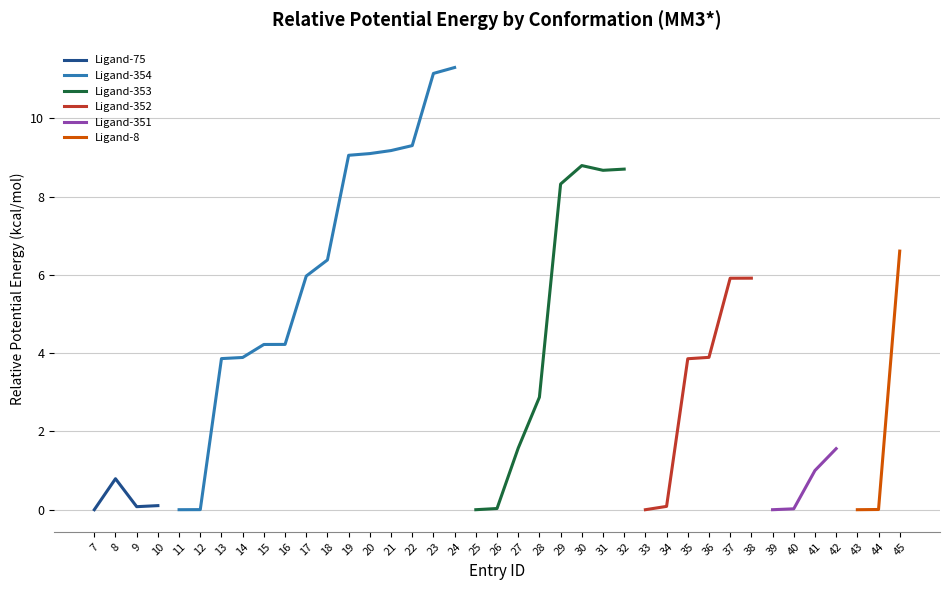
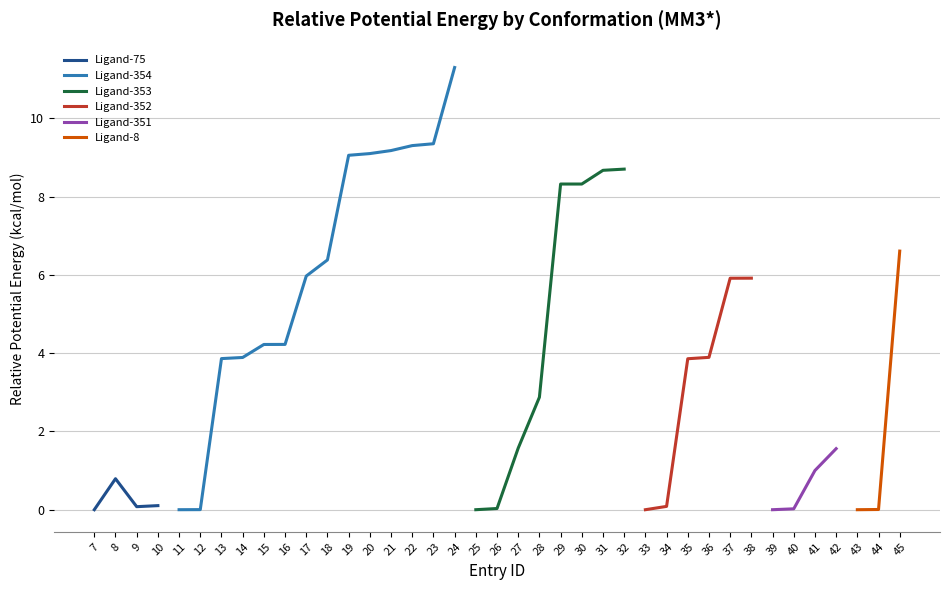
Ligand-354, 23: 11.1 -> 9.3
Ligand-353, 30: 8.8 -> 8.3
